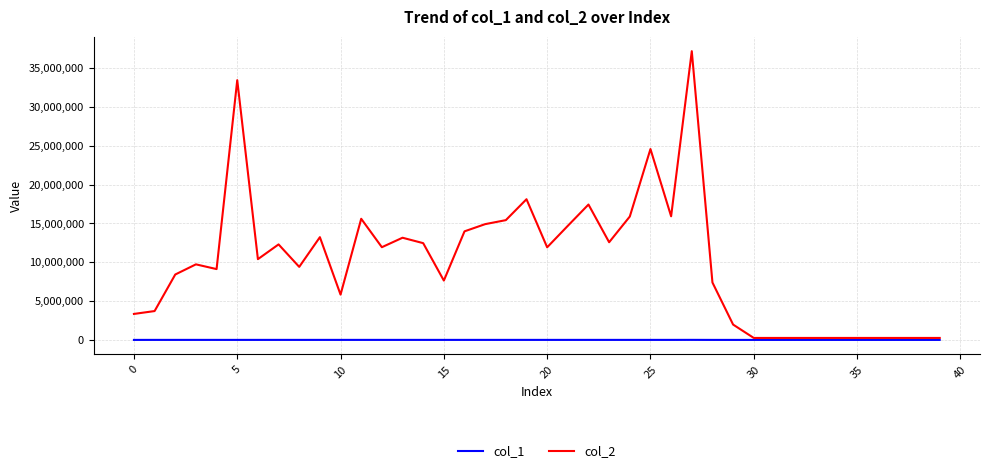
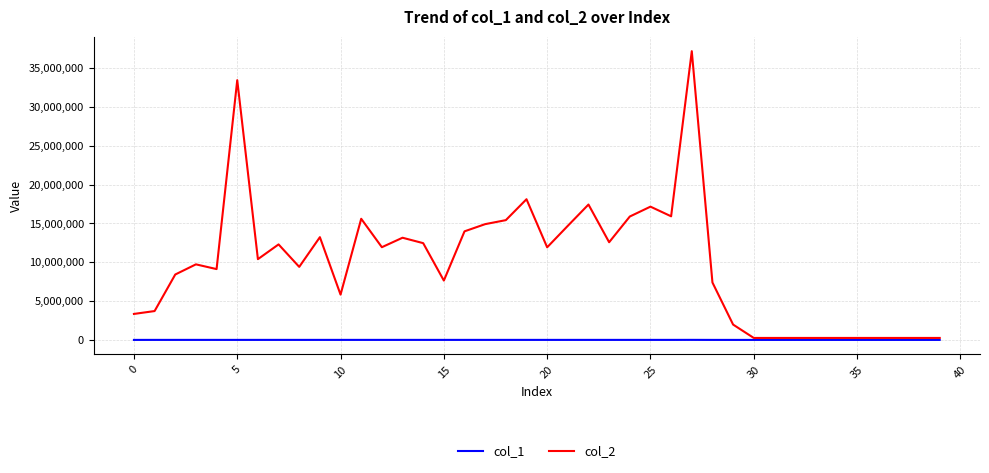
col_2, 25: 25,000,000 -> 17,000,000
